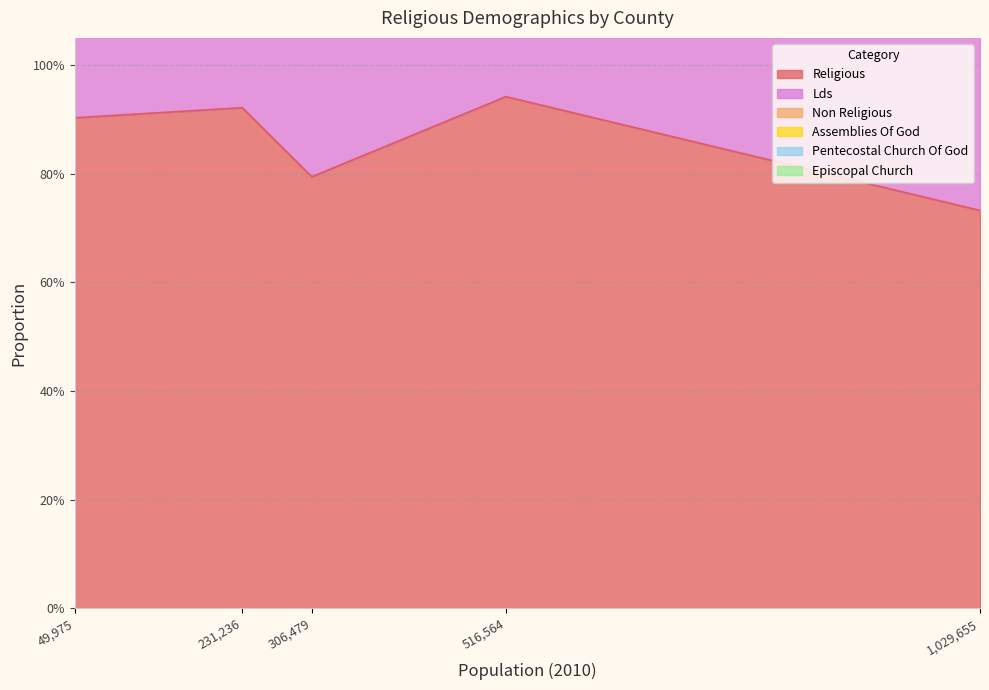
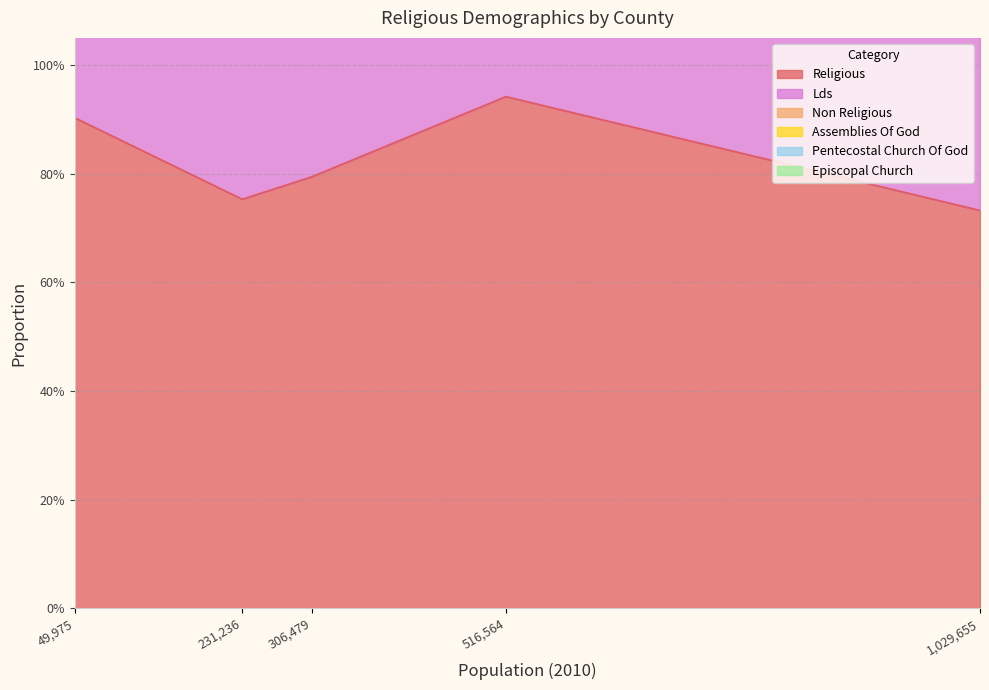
Religious, 231,236: 92% -> 75%
